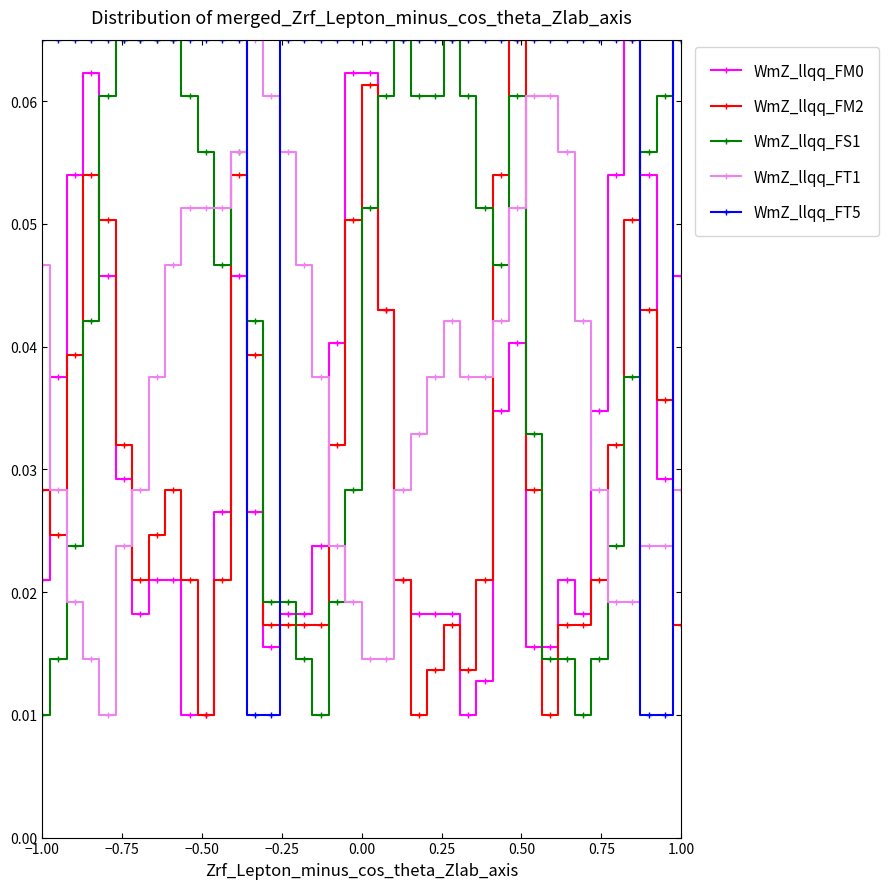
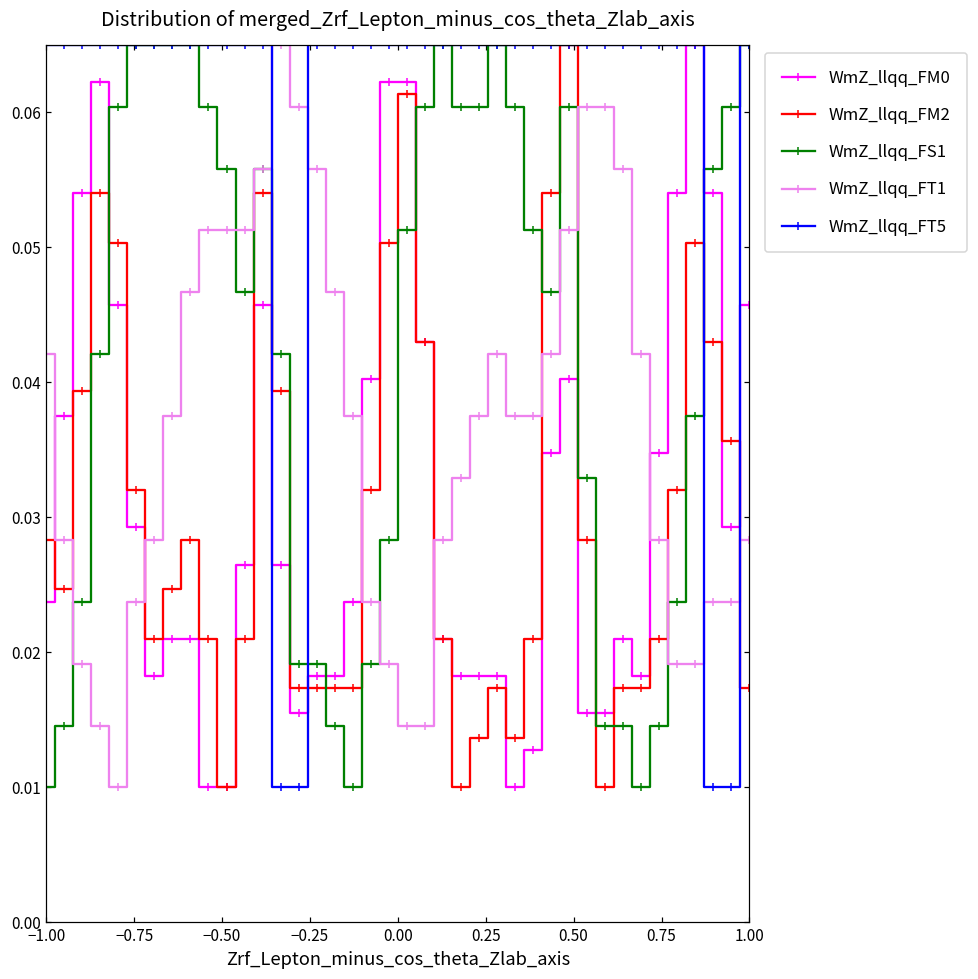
WmZ_llqq_FM0, −1.00: 0.0210 -> 0.0238
WmZ_llqq_FT1, −1.00: 0.0467 -> 0.0421
